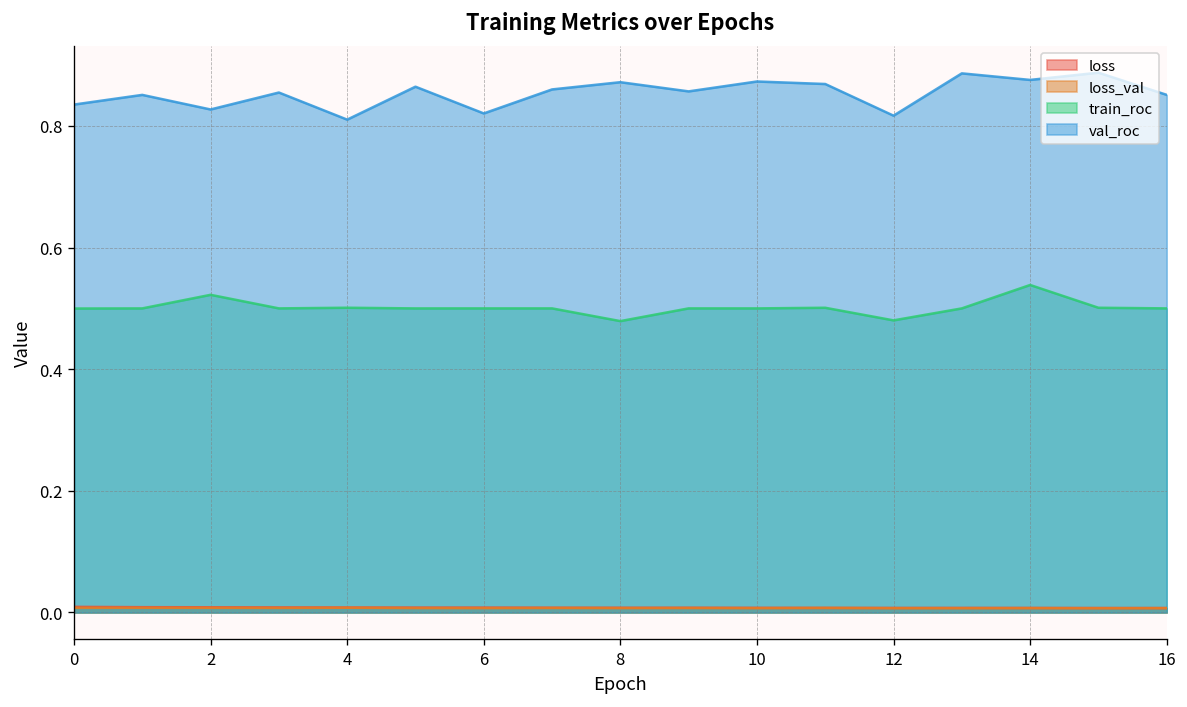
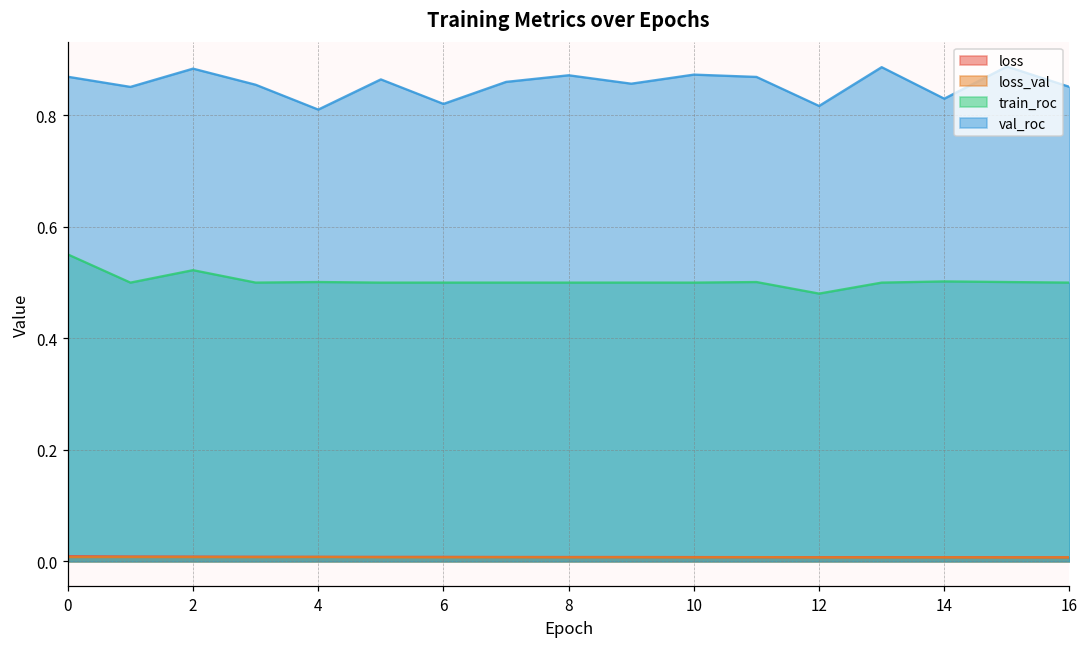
train_roc, 0: 0.50 -> 0.55
val_roc, 0: 0.84 -> 0.87
val_roc, 2: 0.83 -> 0.88
train_roc, 8: 0.48 -> 0.50
train_roc, 14: 0.54 -> 0.50
val_roc, 14: 0.88 -> 0.83
